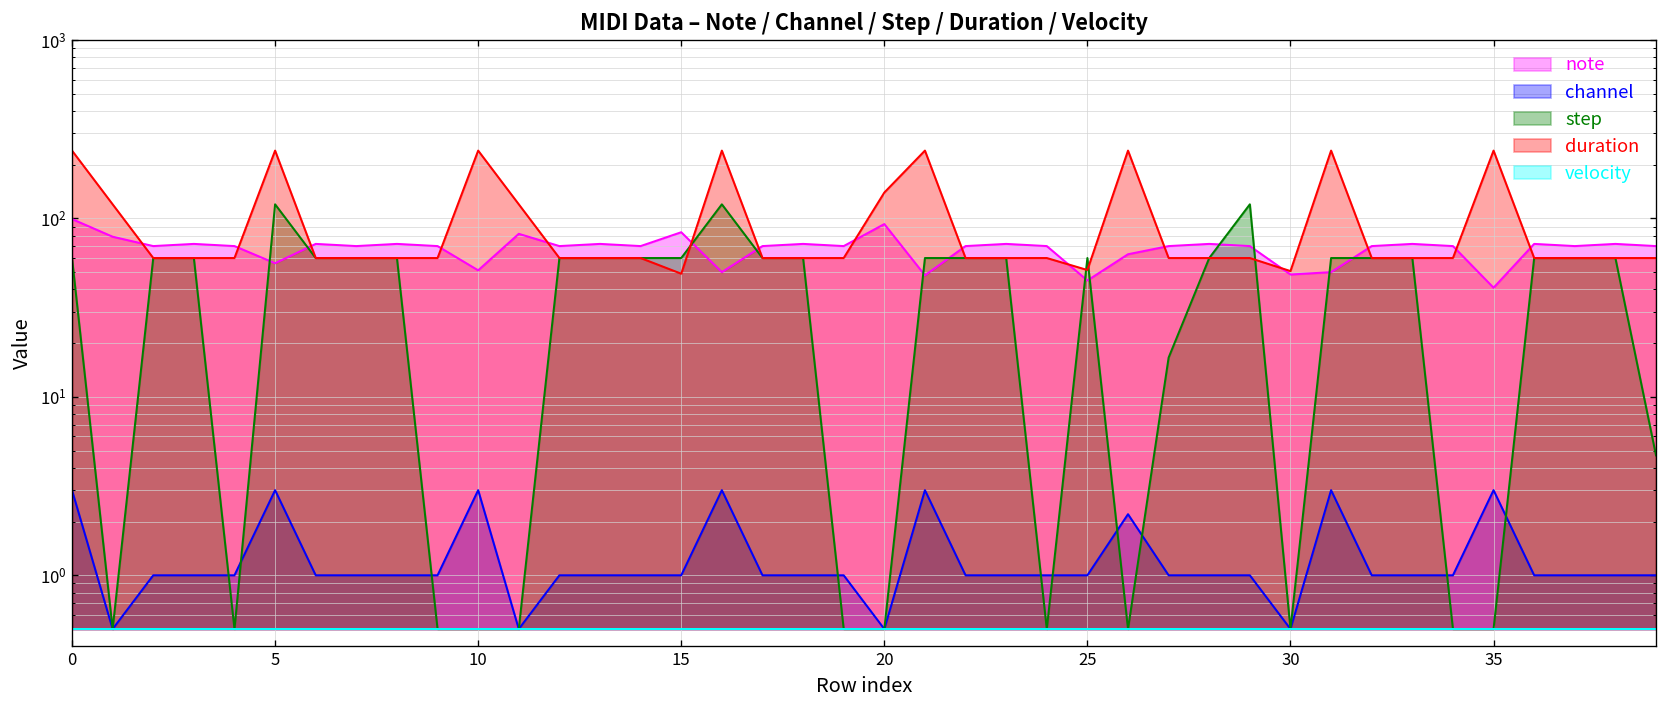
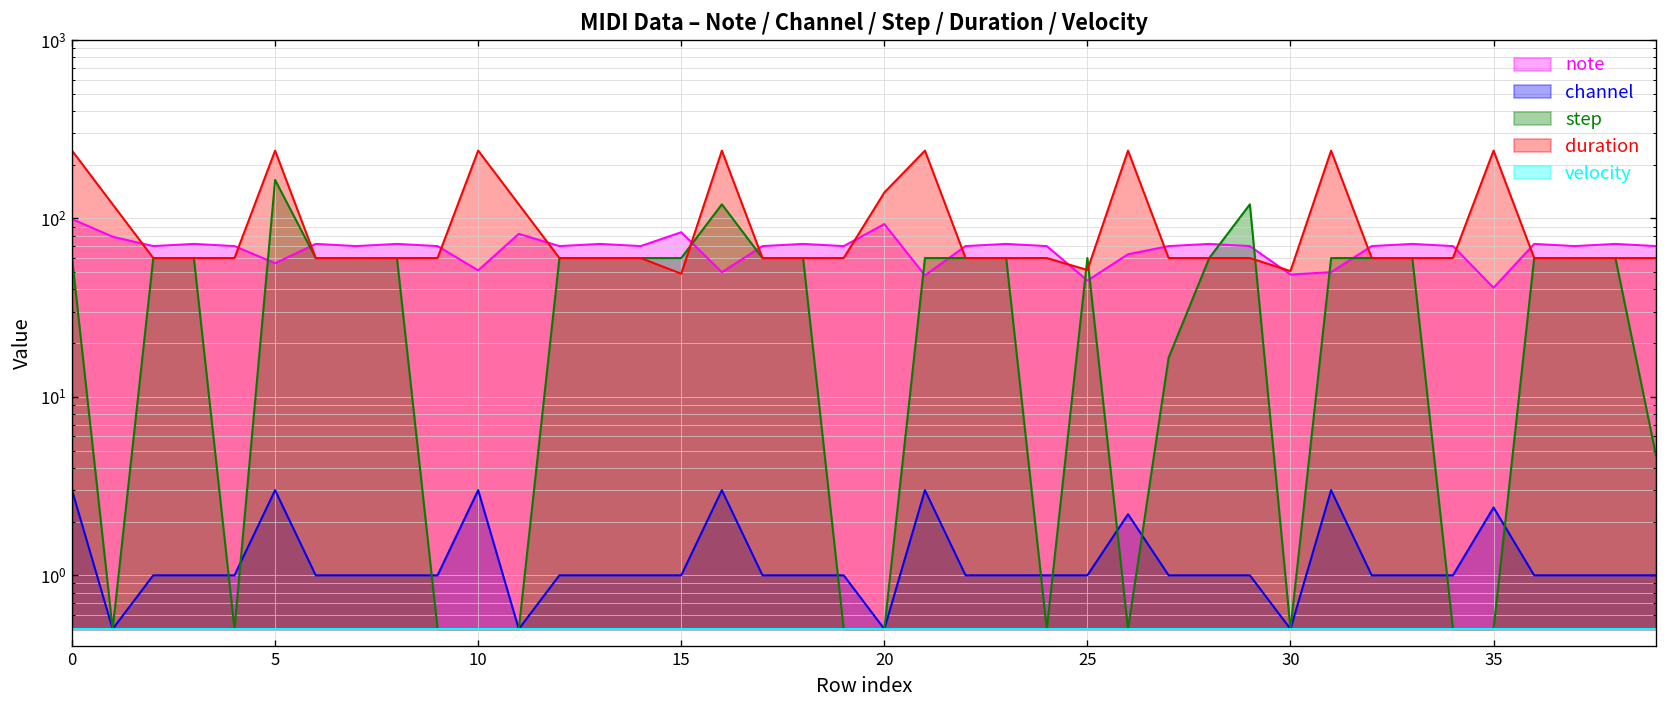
step, 5: 120 -> 160
channel, 35: 3.0 -> 2.4
